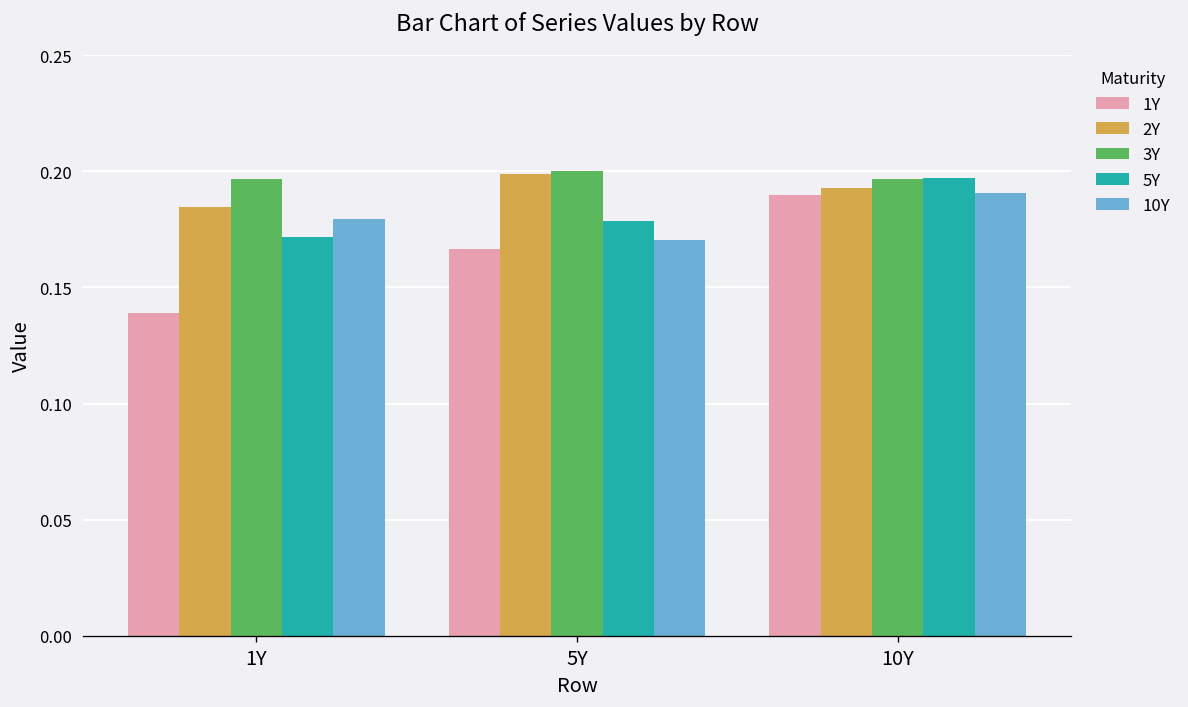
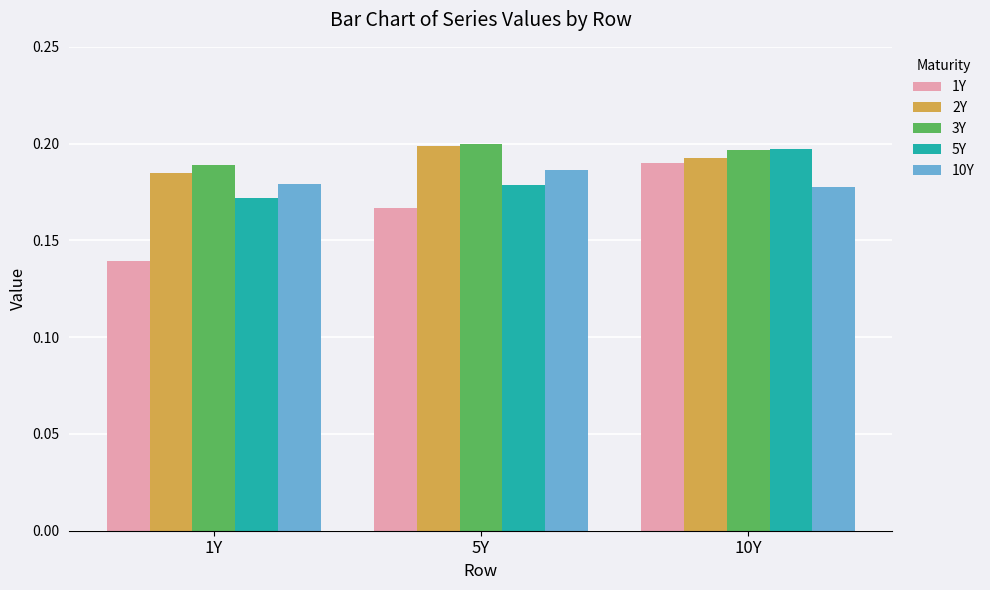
3Y, 1Y: 0.197 -> 0.189
10Y, 5Y: 0.171 -> 0.186
10Y, 10Y: 0.191 -> 0.177
